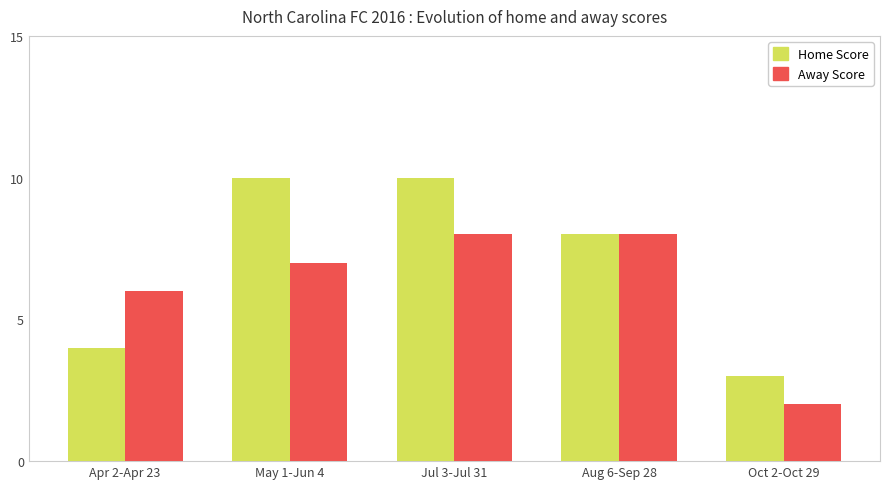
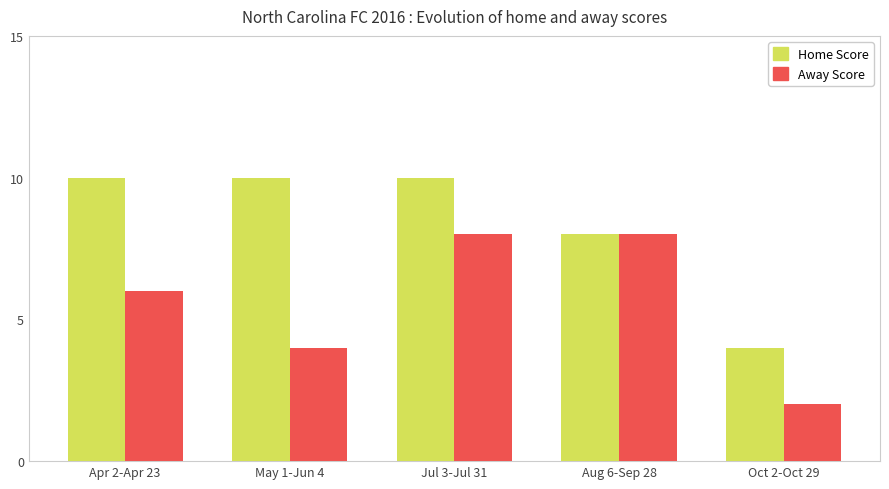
Home Score, Apr 2-Apr 23: 4 -> 10
Away Score, May 1-Jun 4: 7 -> 4
Home Score, Oct 2-Oct 29: 3 -> 4
